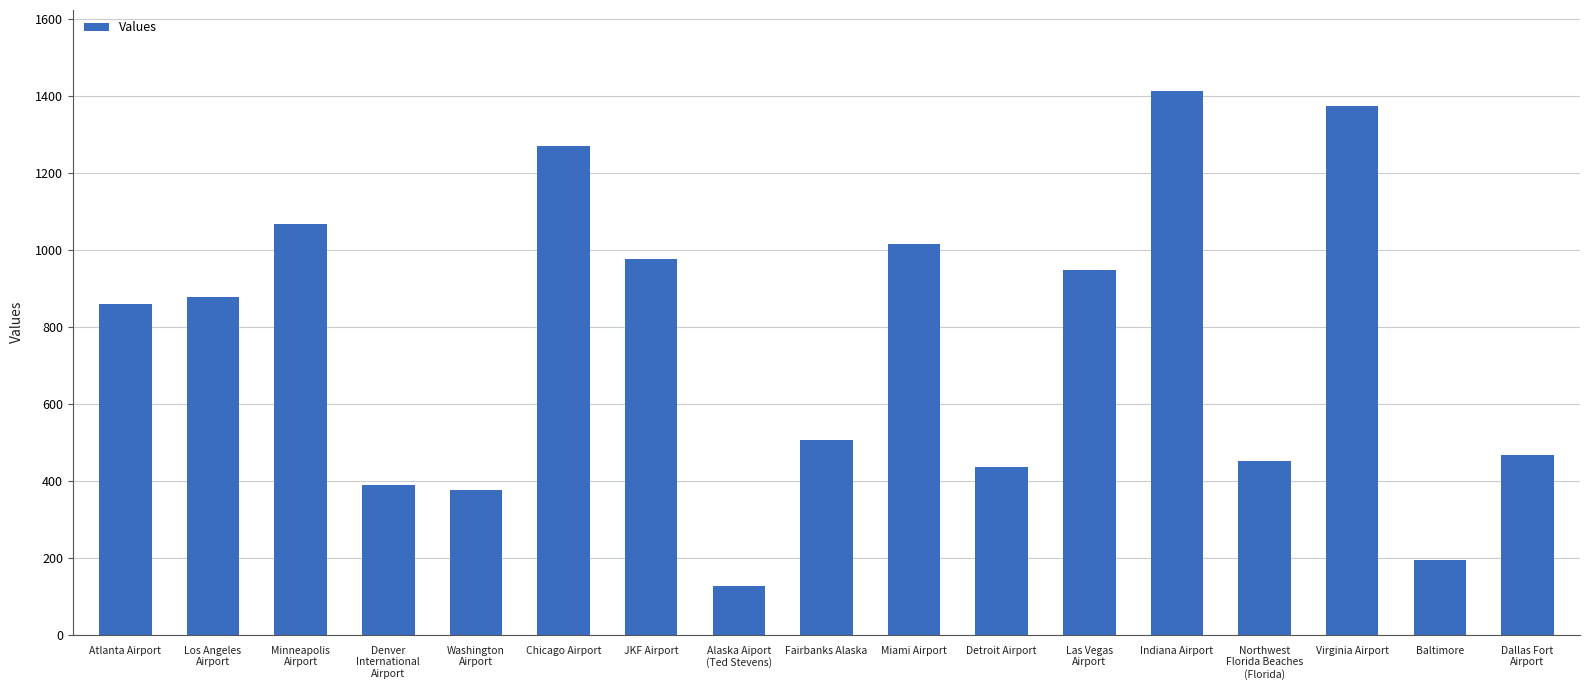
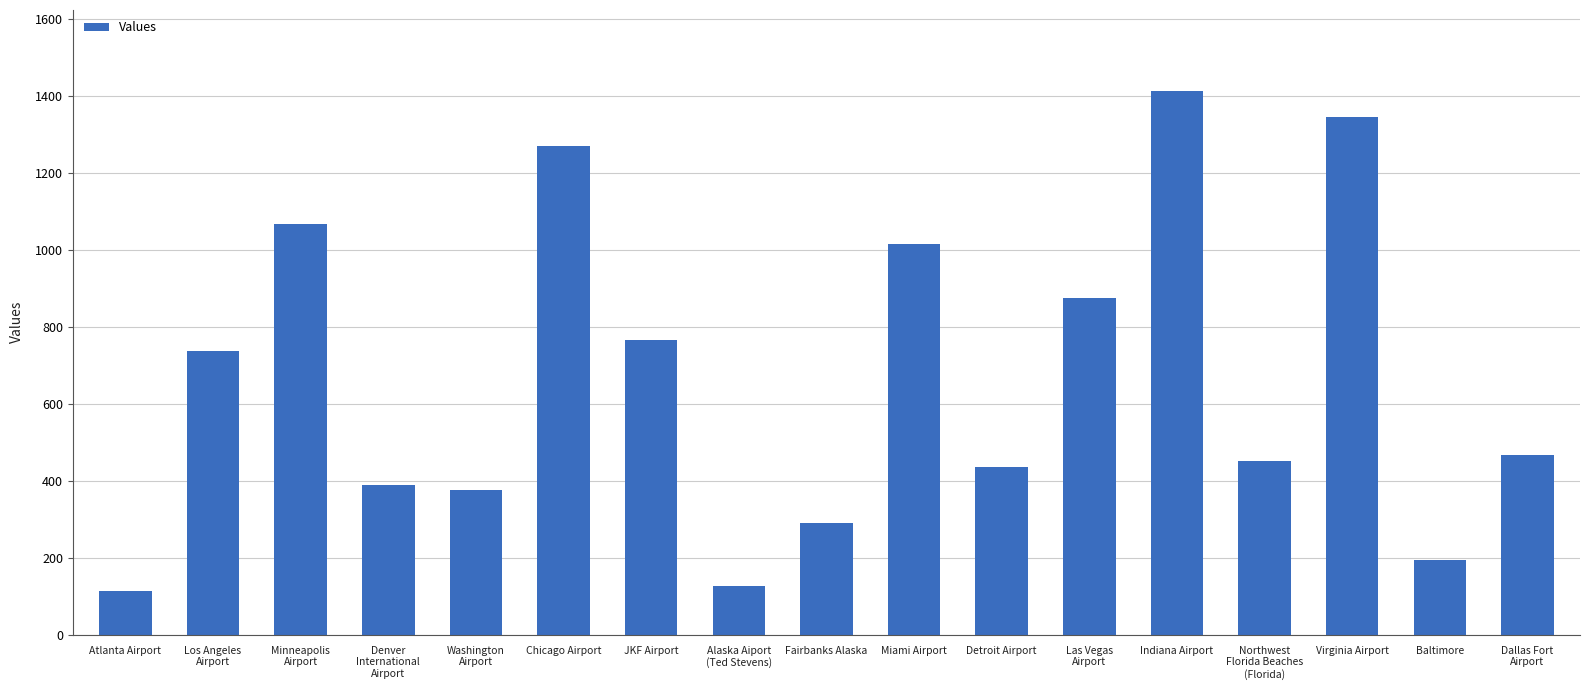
Atlanta Airport: 860 -> 110
Los Angeles Airport: 880 -> 740
JKF Airport: 980 -> 770
Fairbanks Alaska: 510 -> 290
Las Vegas Airport: 950 -> 880
Virginia Airport: 1370 -> 1340
